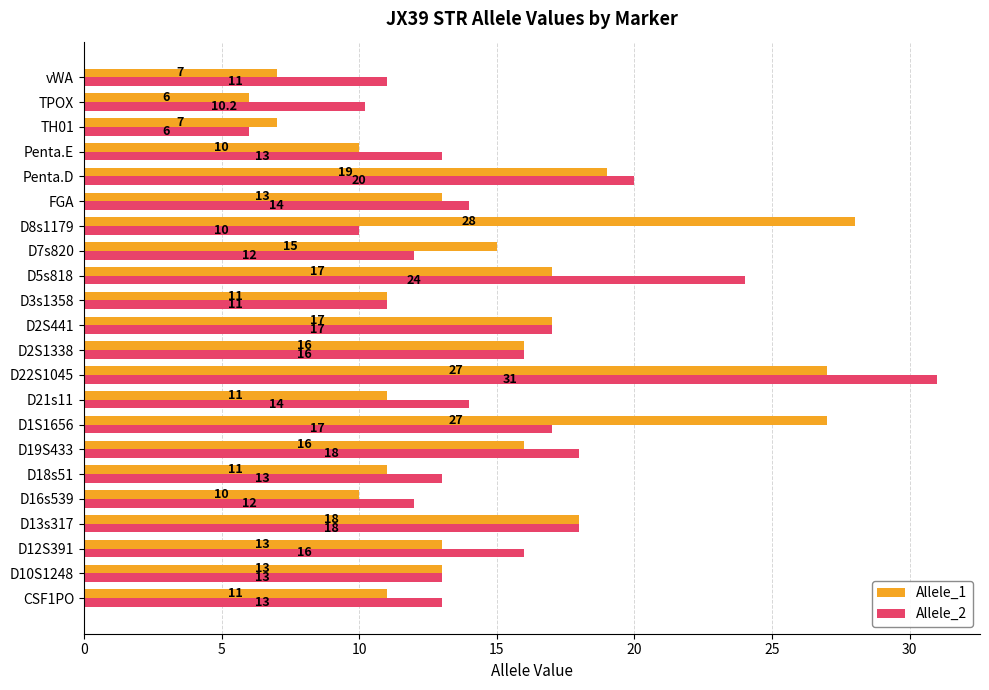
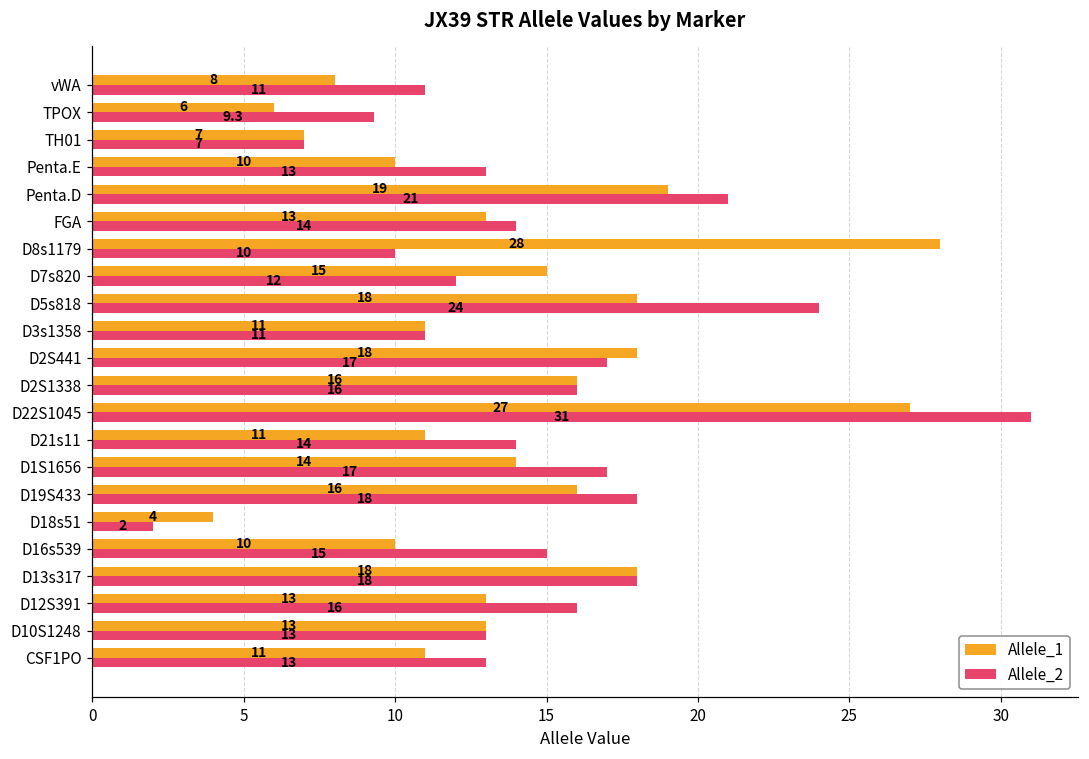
Allele_1, vWA: 7 -> 8
Allele_2, TPOX: 10.2 -> 9.3
Allele_2, TH01: 6 -> 7
Allele_2, Penta.D: 20 -> 21
Allele_1, D5s818: 17 -> 18
Allele_1, D2S441: 17 -> 18
Allele_1, D1S1656: 27 -> 14
Allele_1, D18s51: 11 -> 4
Allele_2, D18s51: 13 -> 2
Allele_2, D16s539: 12 -> 15
